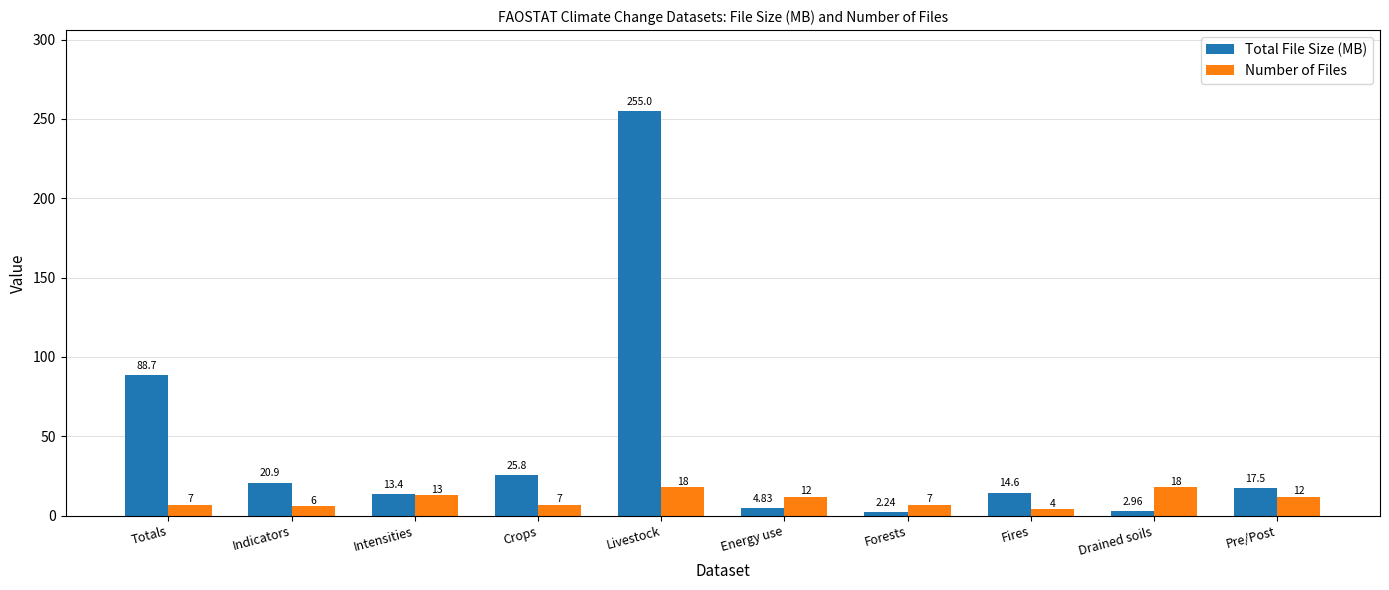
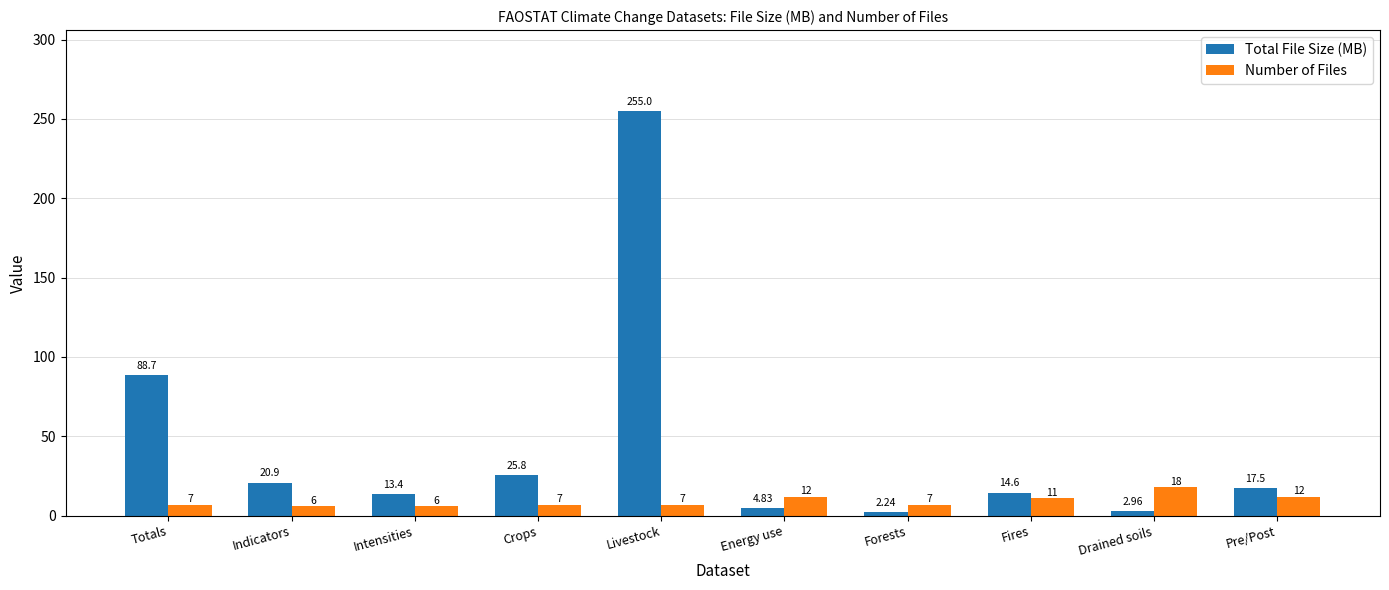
Number of Files, Intensities: 13 -> 6
Number of Files, Livestock: 18 -> 7
Number of Files, Fires: 4 -> 11
